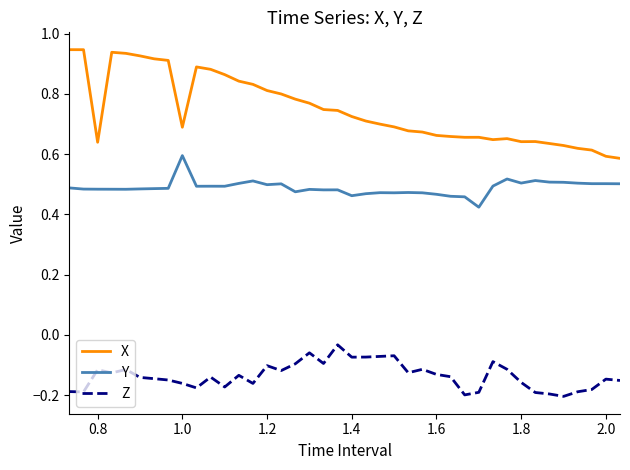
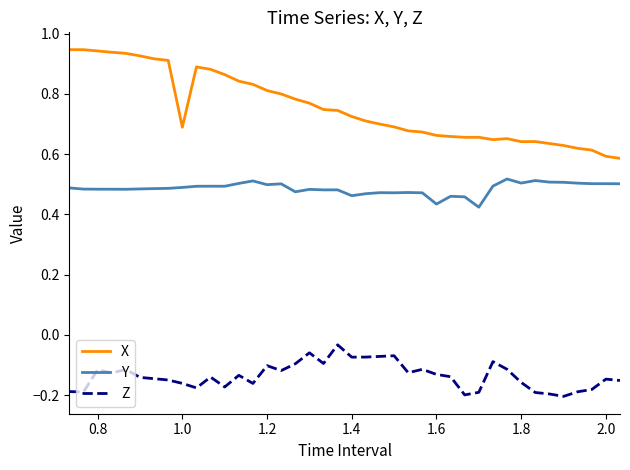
X, 0.8: 0.64 -> 0.94
Y, 1.0: 0.60 -> 0.49
Y, 1.6: 0.47 -> 0.43
